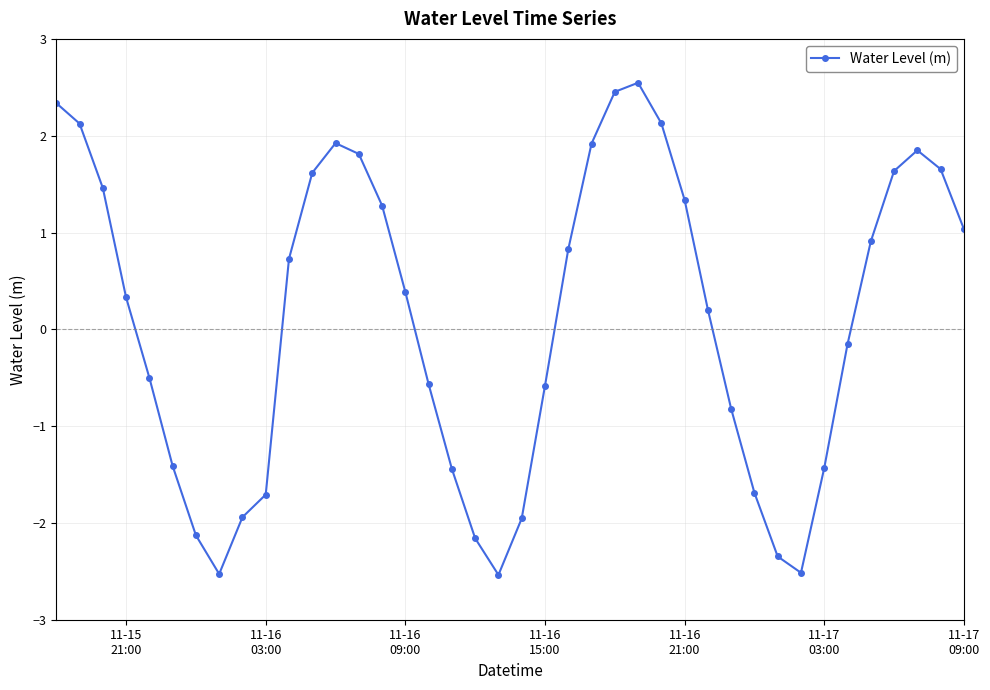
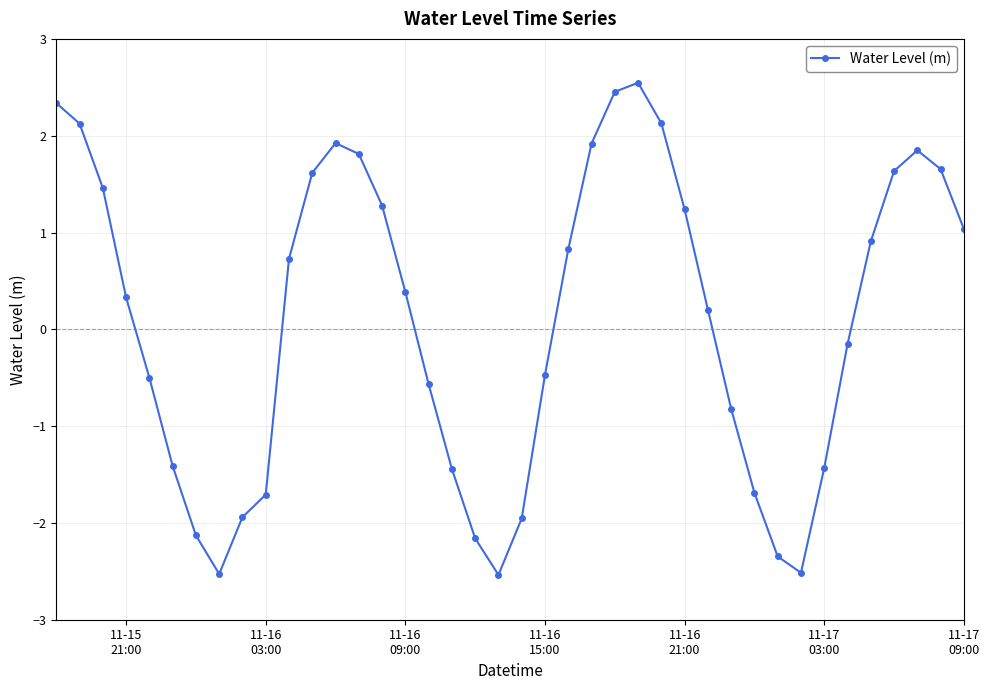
11-16 15:00: -0.6 -> -0.5
11-16 21:00: 1.3 -> 1.2
